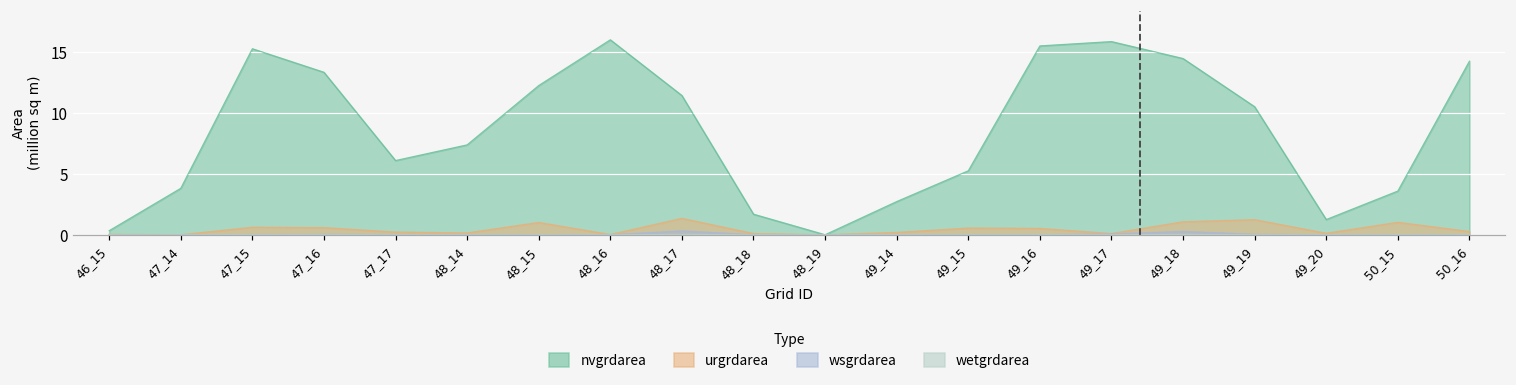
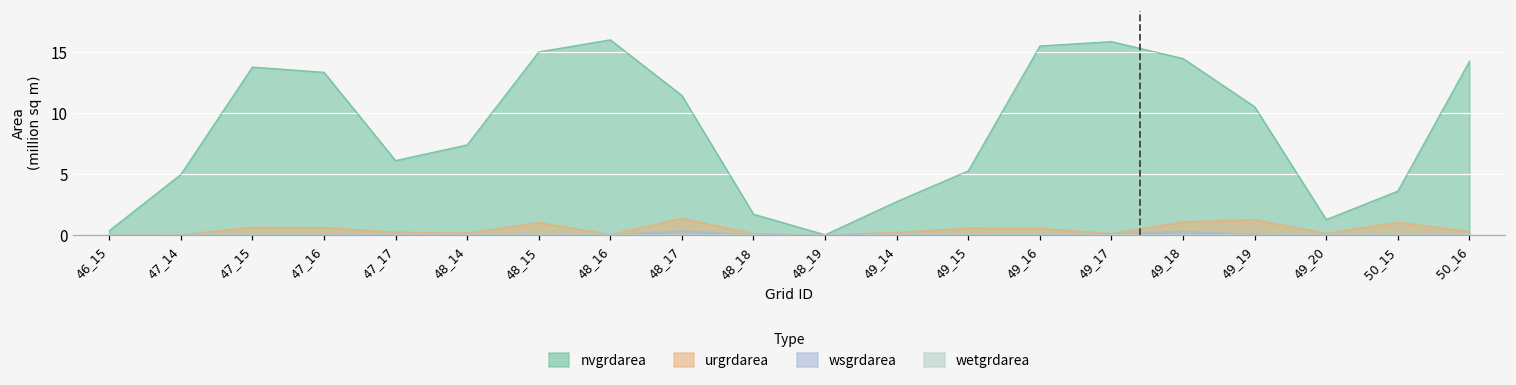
nvgrdarea, 47_14: 3.8 -> 4.9
nvgrdarea, 47_15: 15.2 -> 13.7
nvgrdarea, 48_15: 12.2 -> 15.0
